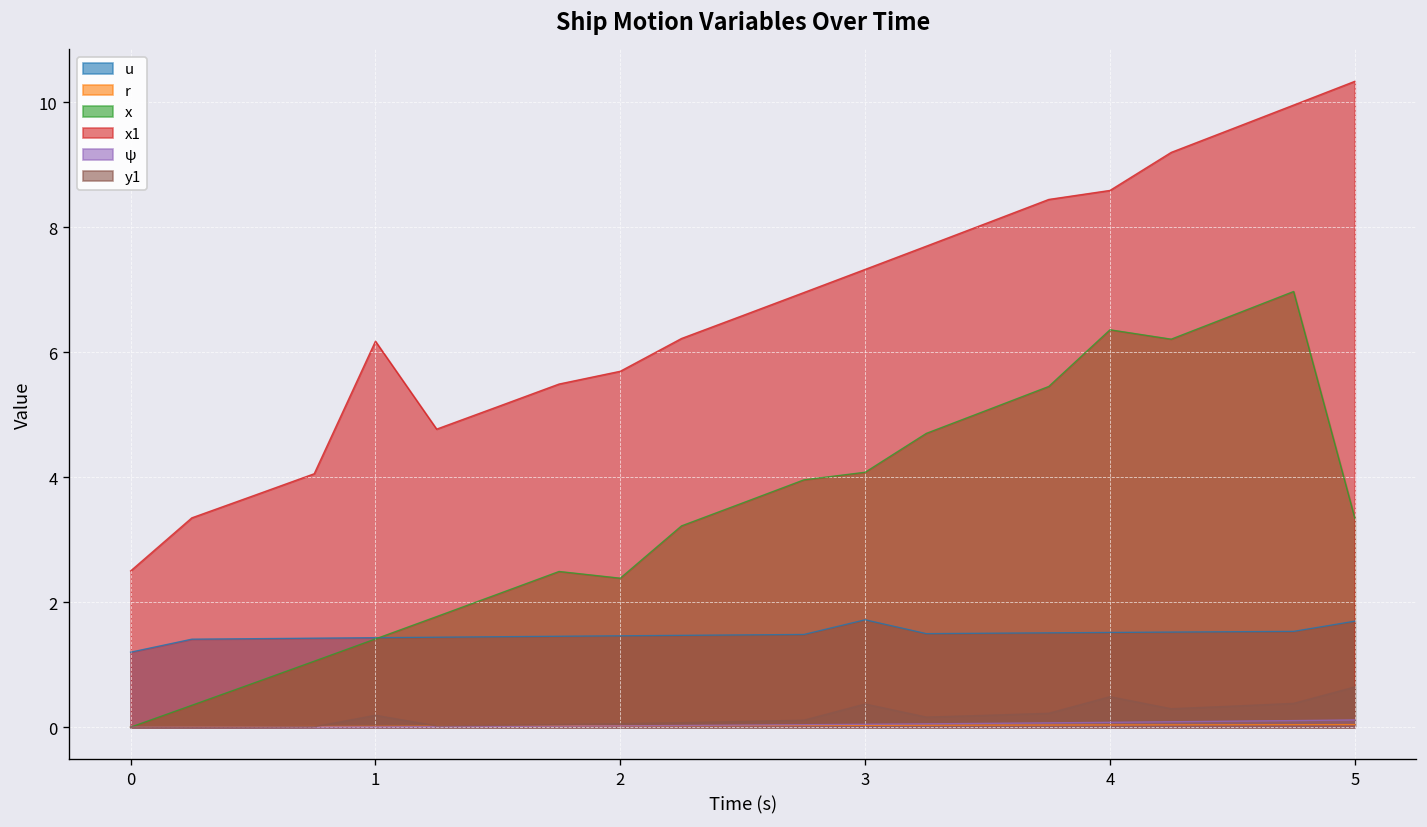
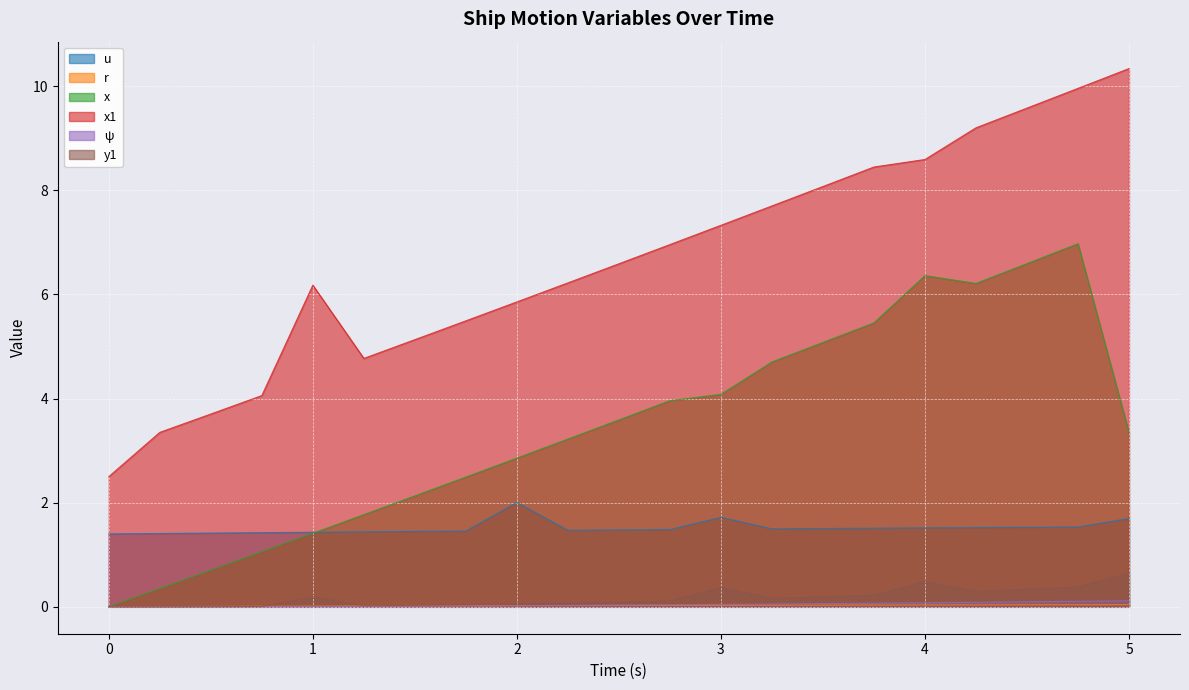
u, 0: 1.2 -> 1.4
u, 2: 1.5 -> 2.0
x, 2: 2.4 -> 2.9
x1, 2: 5.7 -> 5.9
